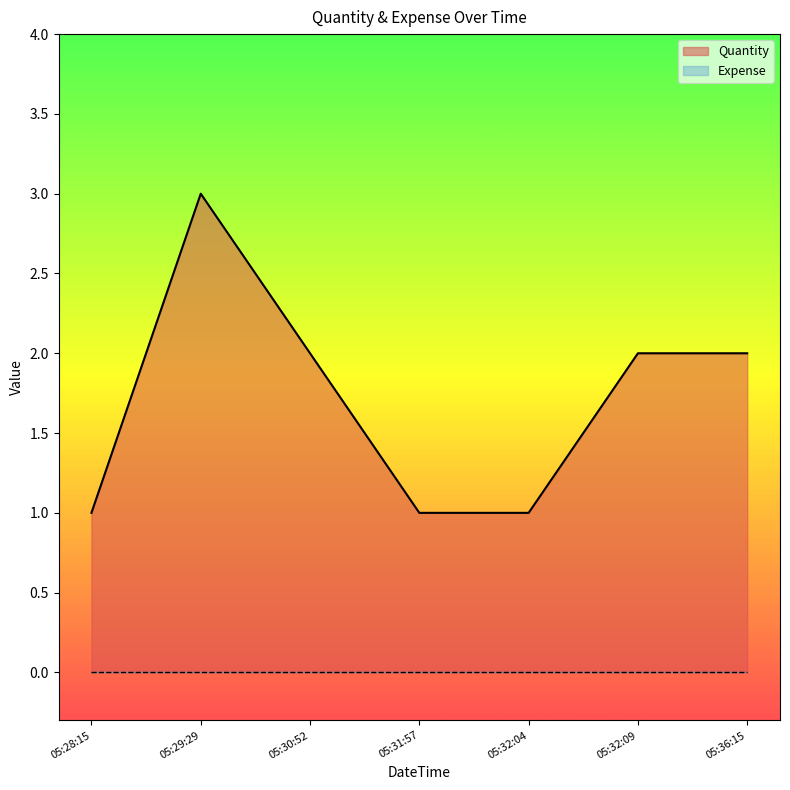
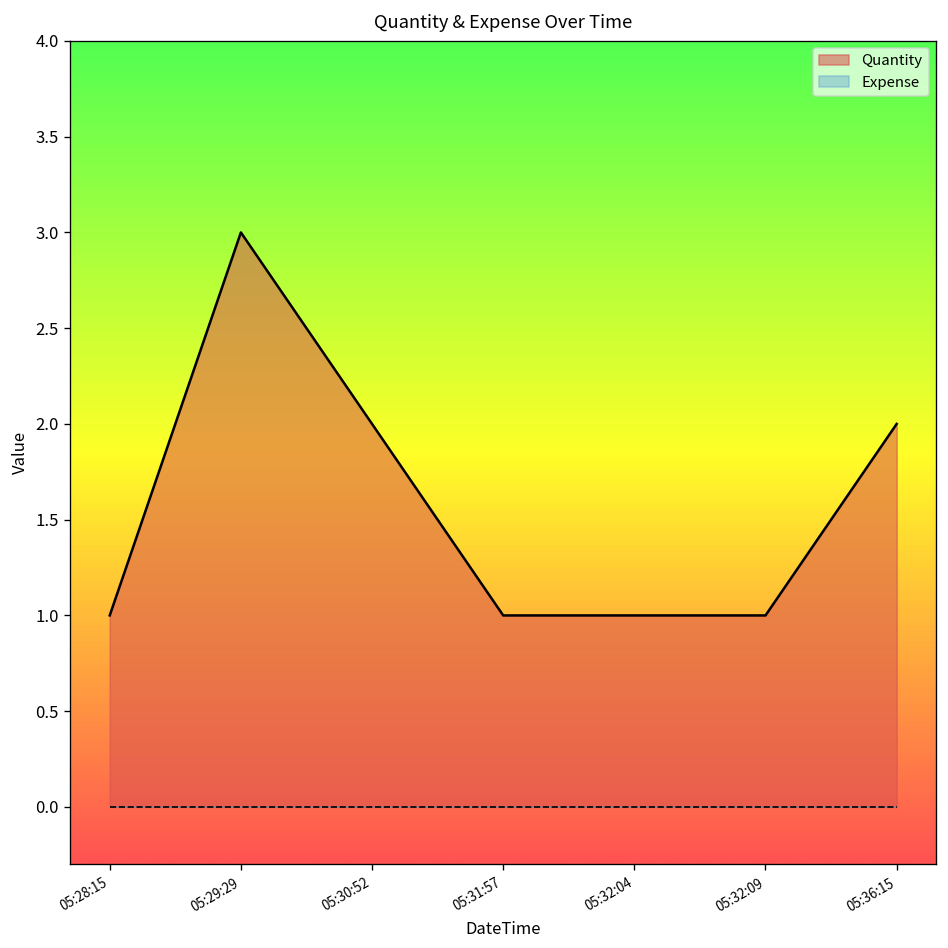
Quantity, 05:32:09: 2 -> 1
